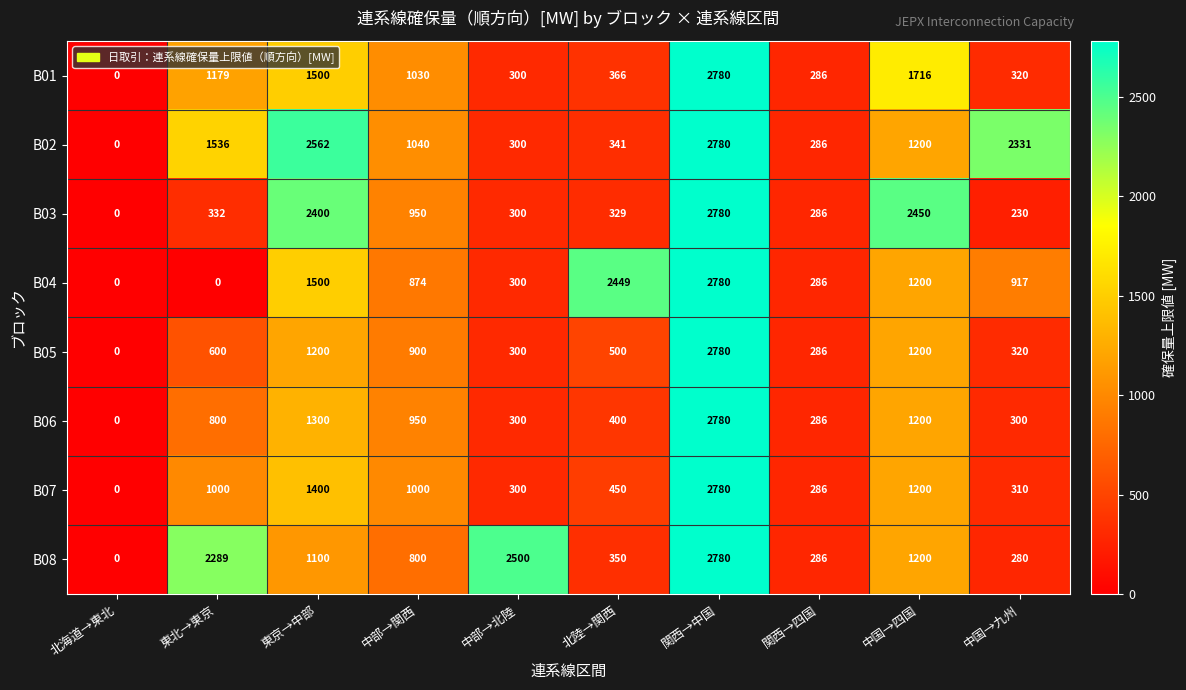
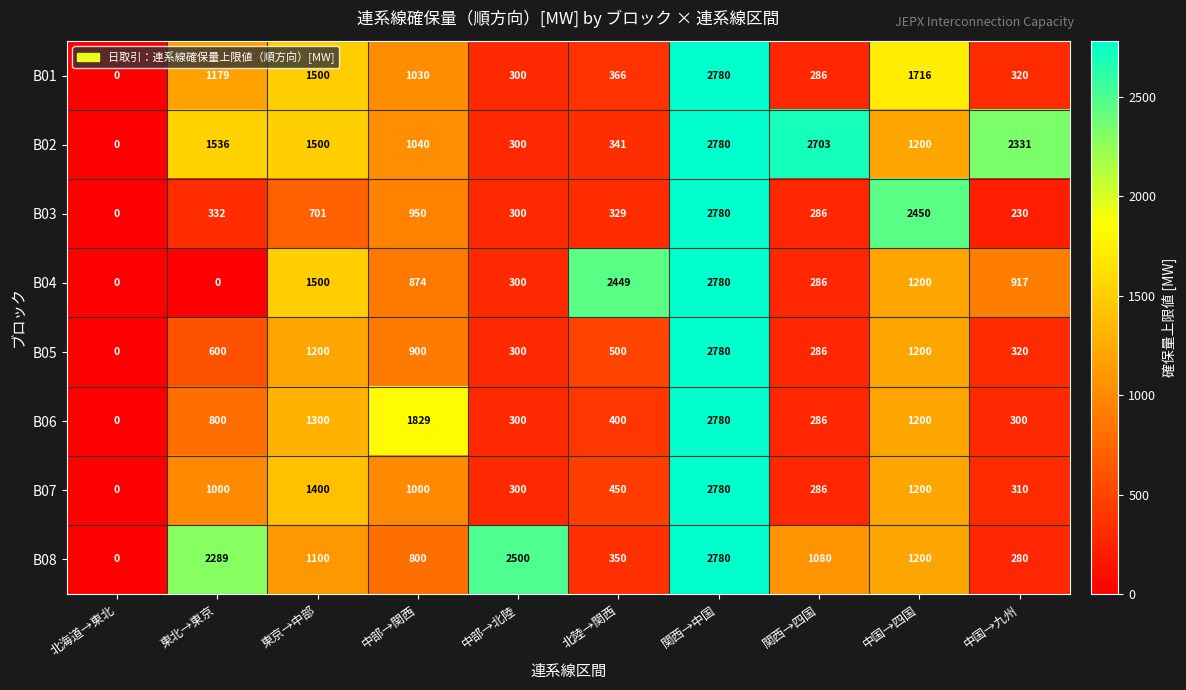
B02, 東京→中部: 2562 -> 1500
B02, 関西→四国: 286 -> 2703
B03, 東京→中部: 2400 -> 701
B06, 中部→関西: 950 -> 1829
B08, 関西→四国: 286 -> 1080
